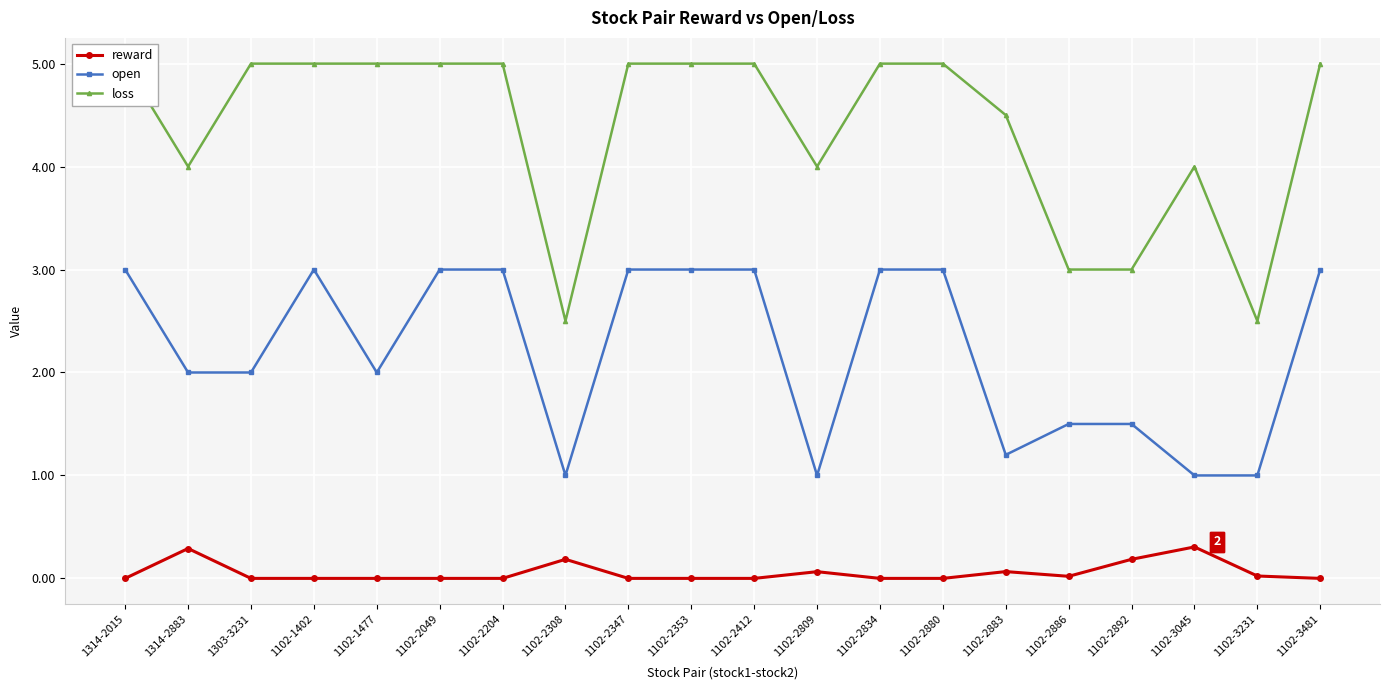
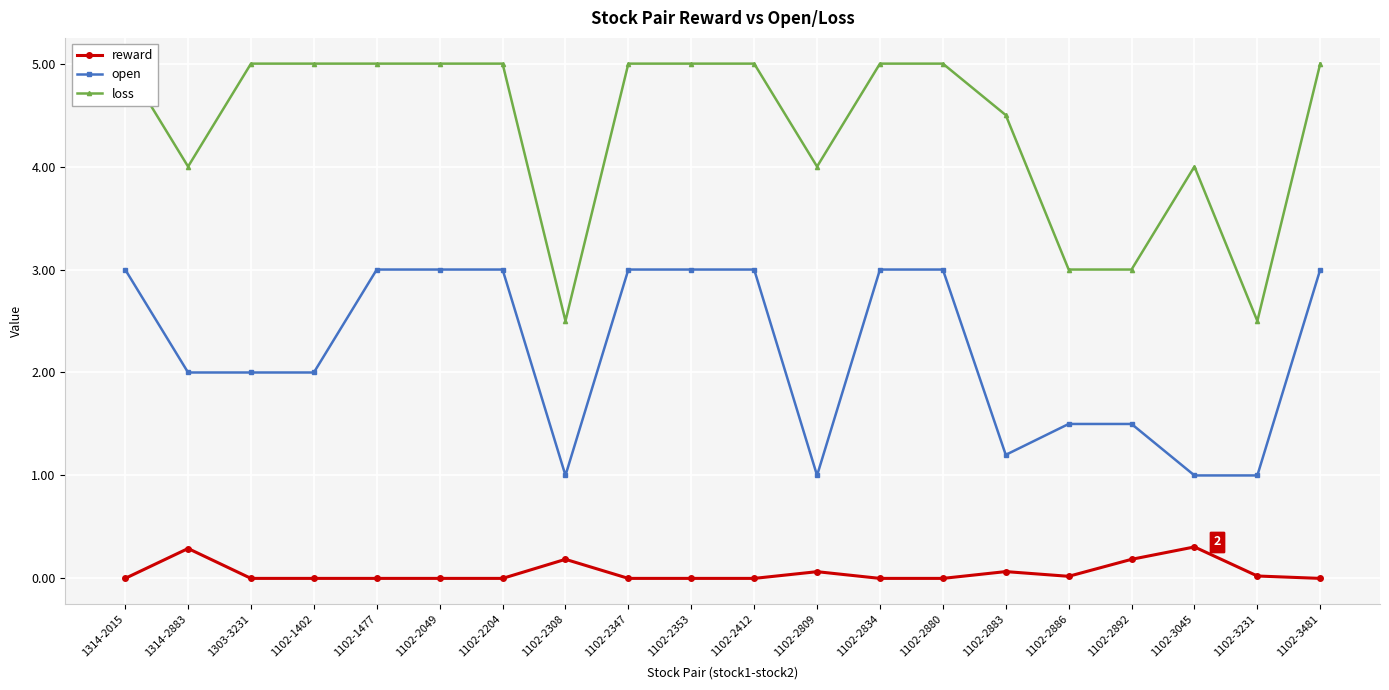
open, 1102-1402: 3 -> 2
open, 1102-1477: 2 -> 3
